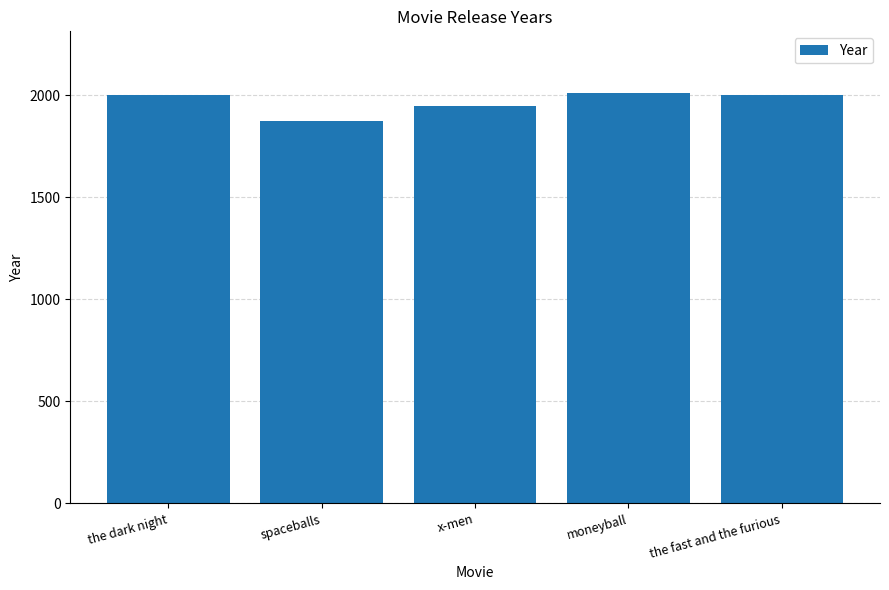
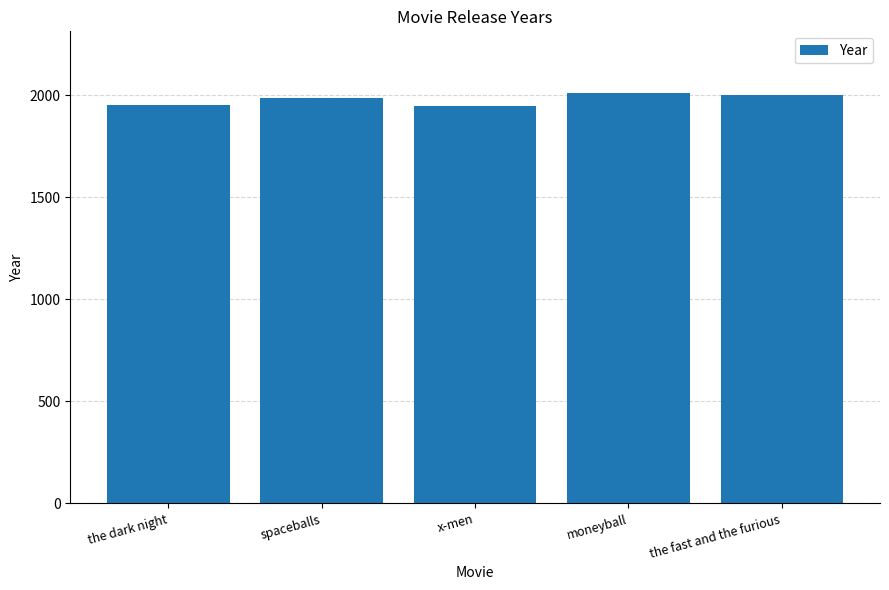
the dark night: 2000 -> 1950
spaceballs: 1870 -> 1990
